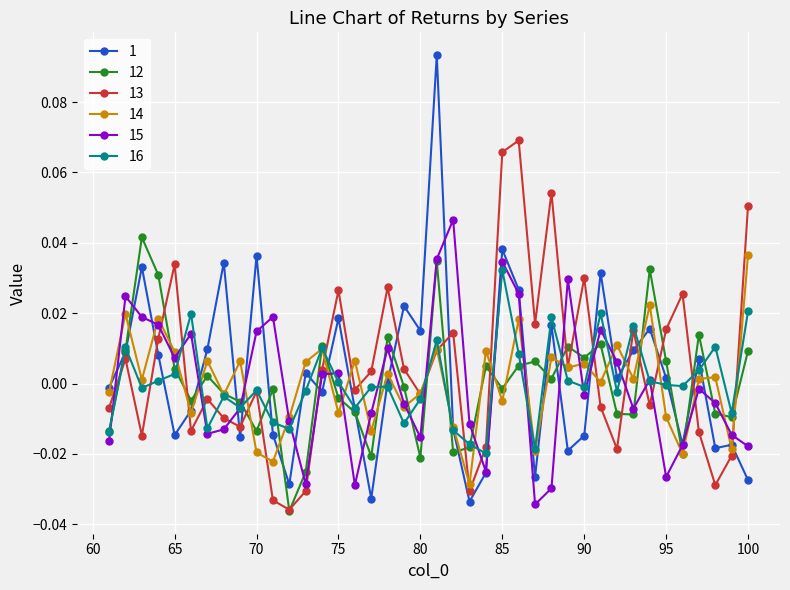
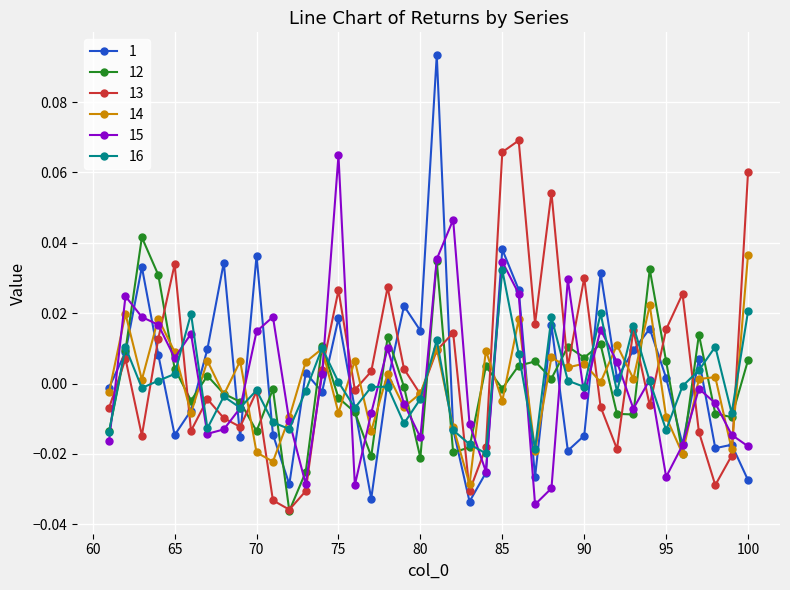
15, 75: 0.003 -> 0.065
16, 95: 0.000 -> -0.013
12, 100: 0.009 -> 0.007
13, 100: 0.051 -> 0.060
